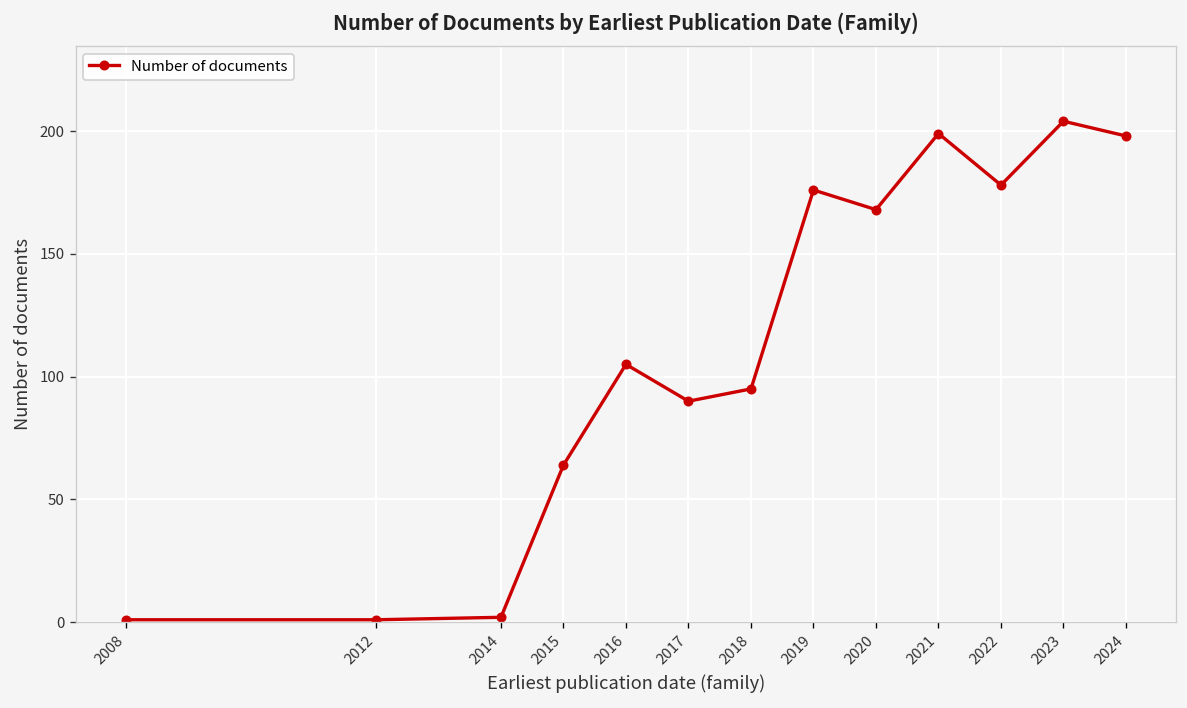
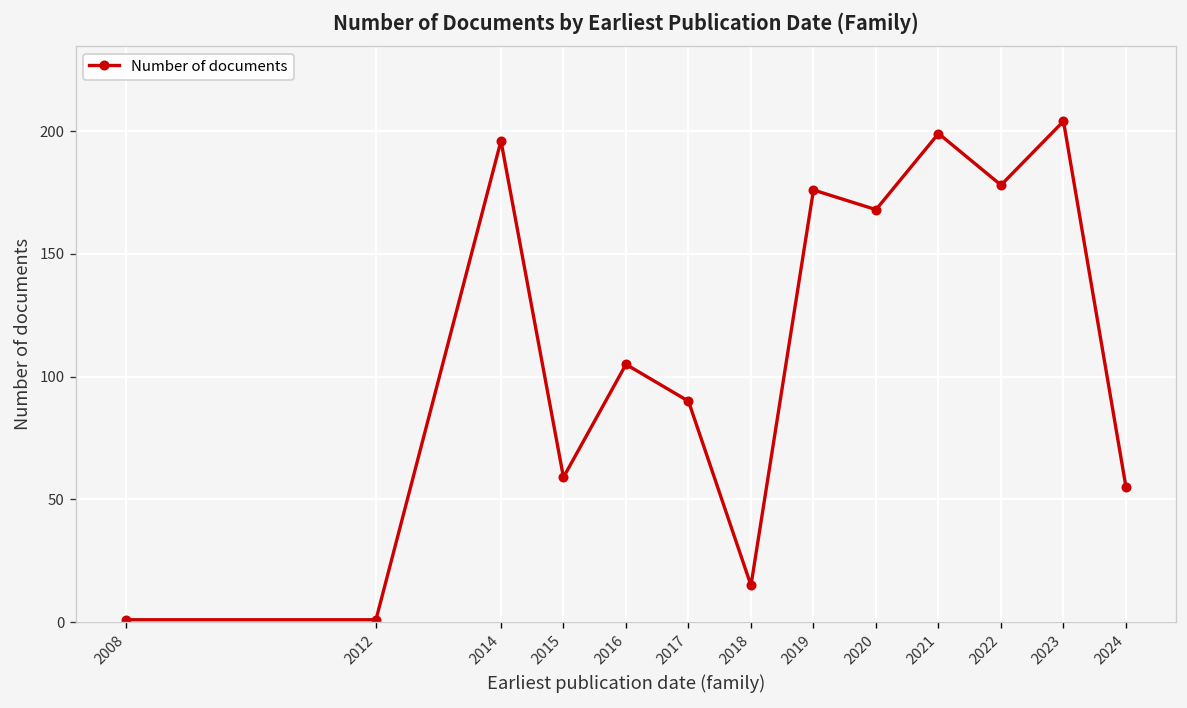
2014: 2 -> 196
2015: 64 -> 59
2018: 95 -> 15
2024: 198 -> 55
